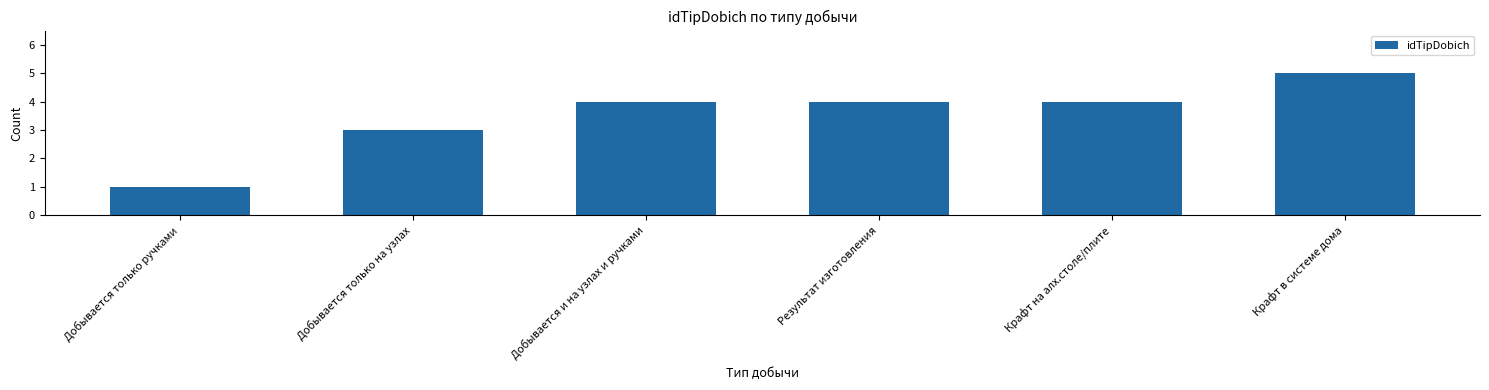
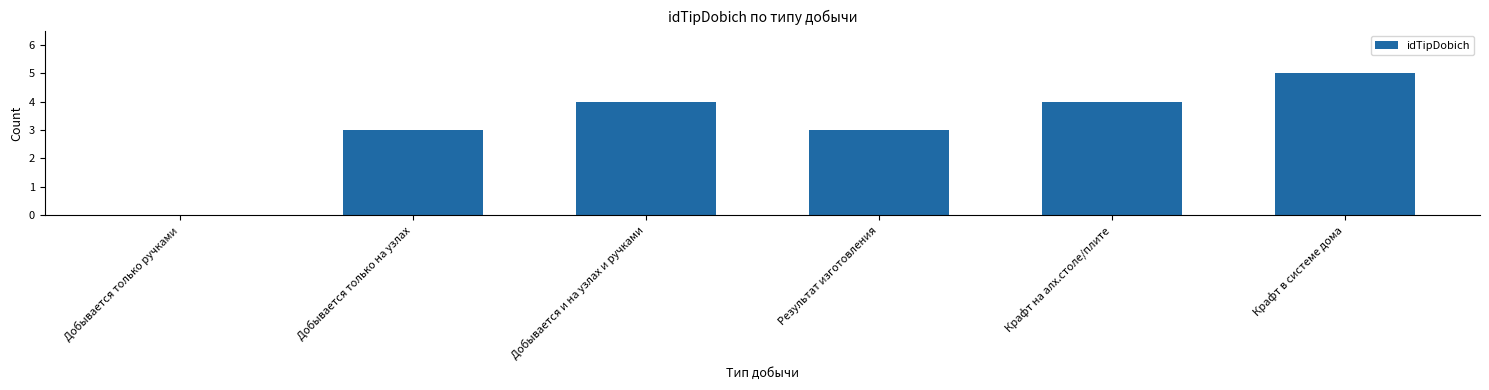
Добывается только ручками: 1 -> 0
Результат изготовления: 4 -> 3
